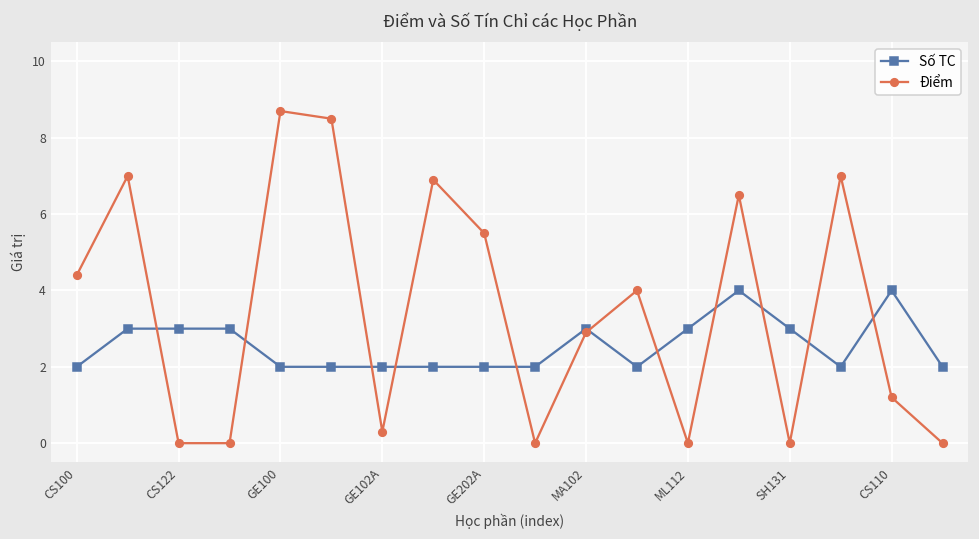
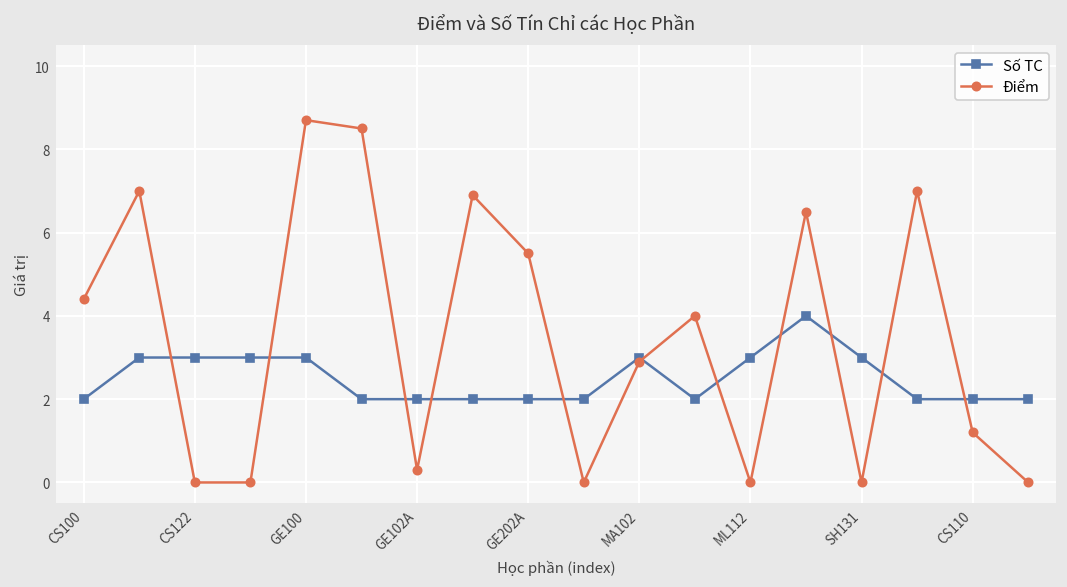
Số TC, GE100: 2 -> 3
Số TC, CS110: 4 -> 2
